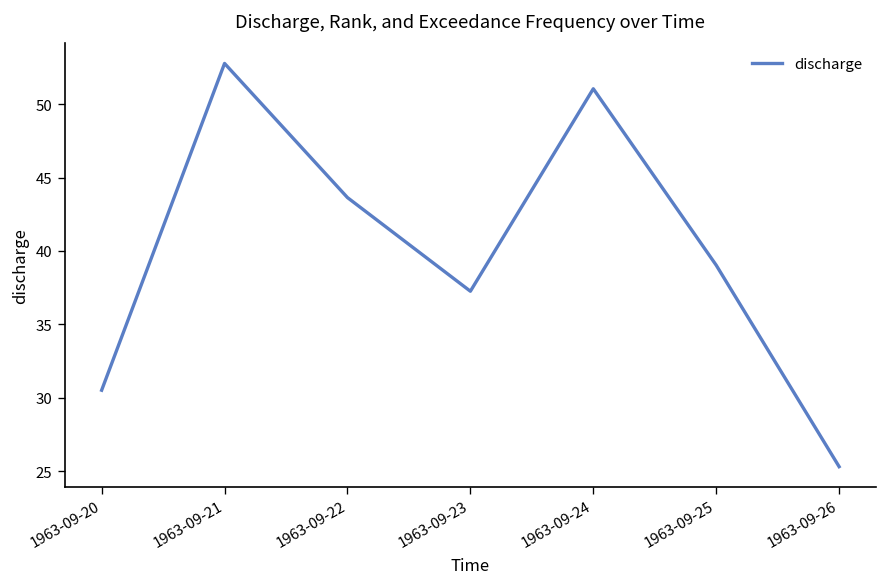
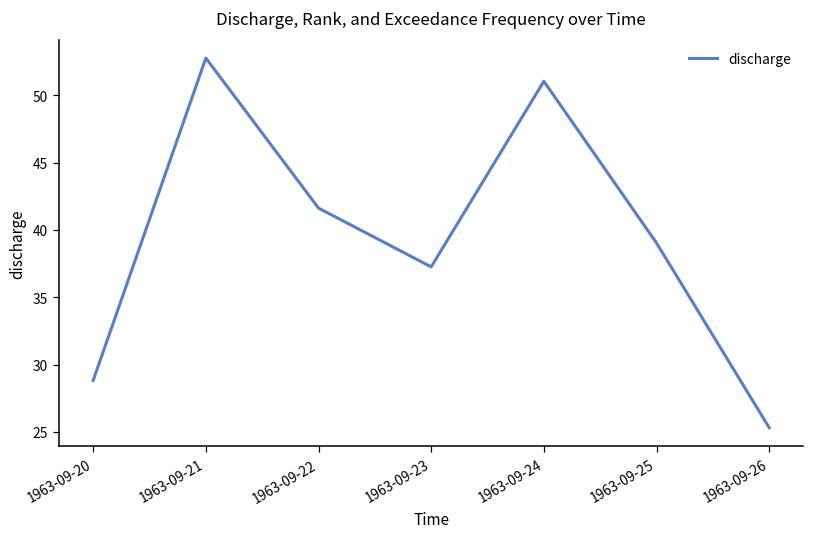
1963-09-20: 30.5 -> 28.8
1963-09-22: 43.6 -> 41.6
